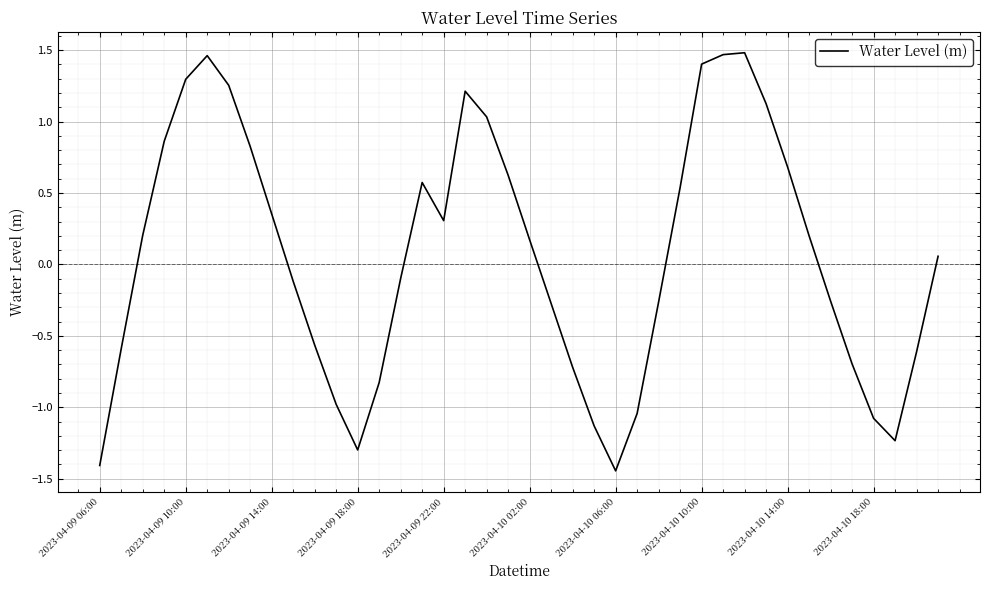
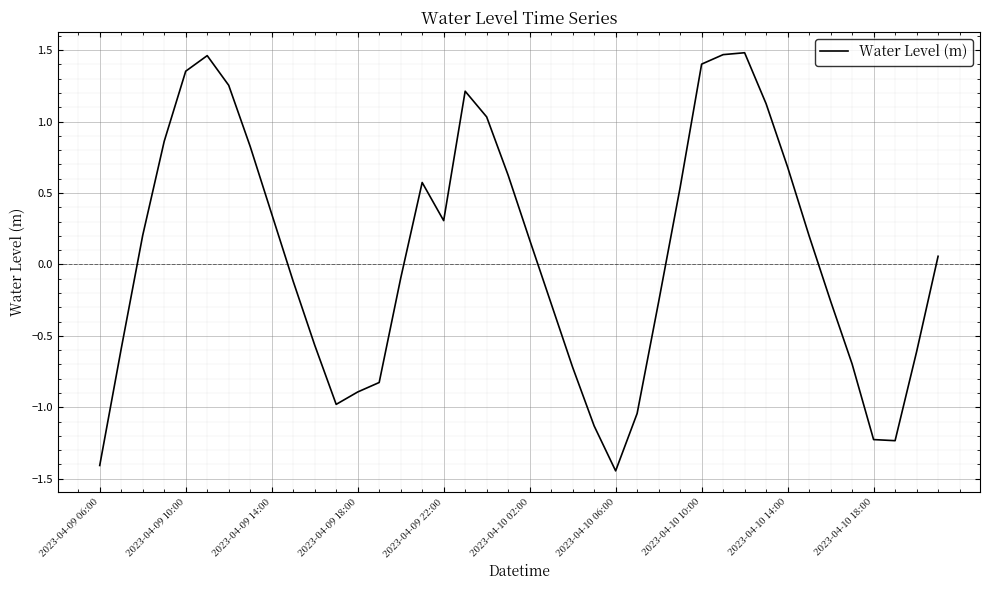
2023-04-09 10:00: 1.30 -> 1.35
2023-04-09 18:00: -1.30 -> -0.89
2023-04-10 18:00: -1.08 -> -1.23
